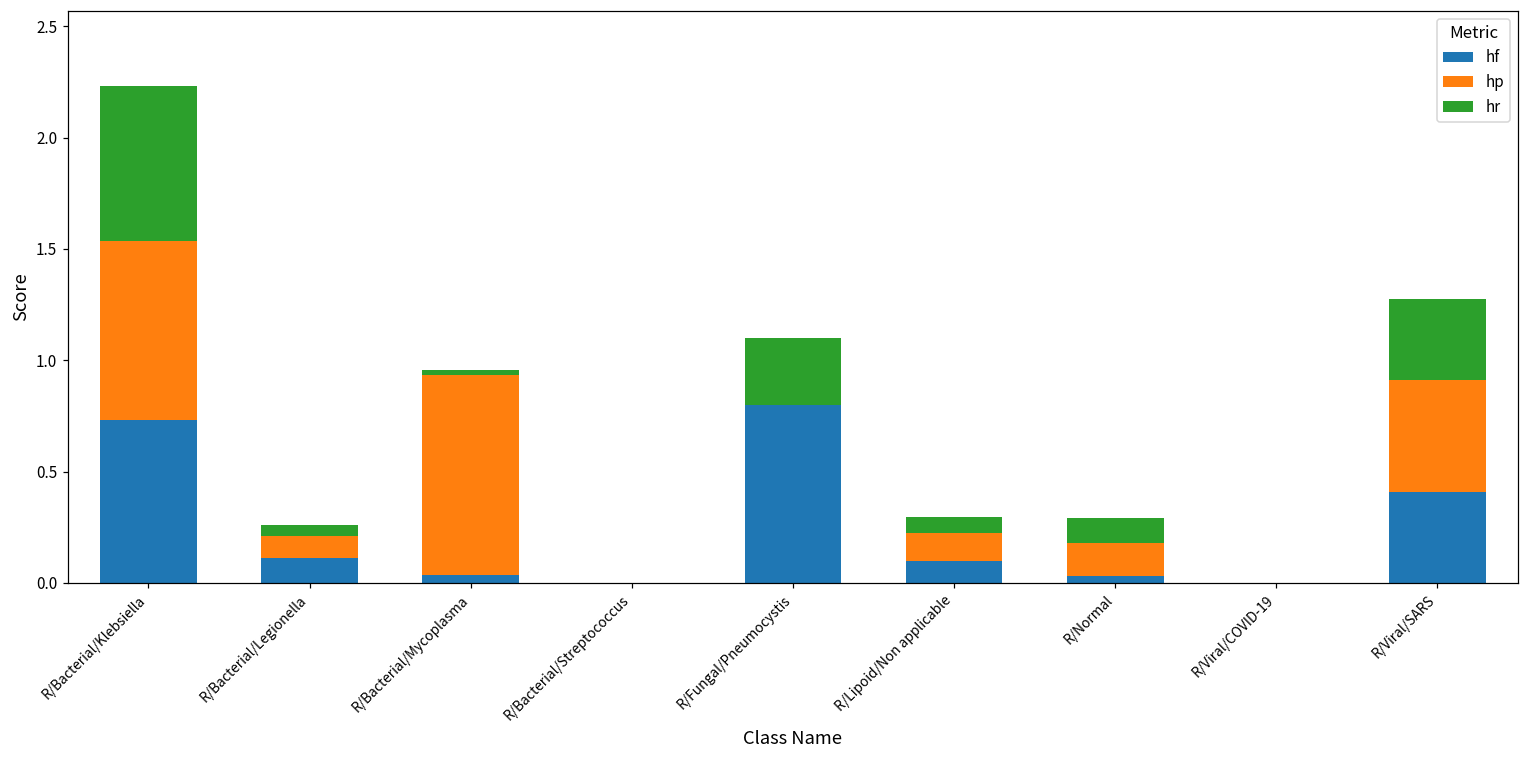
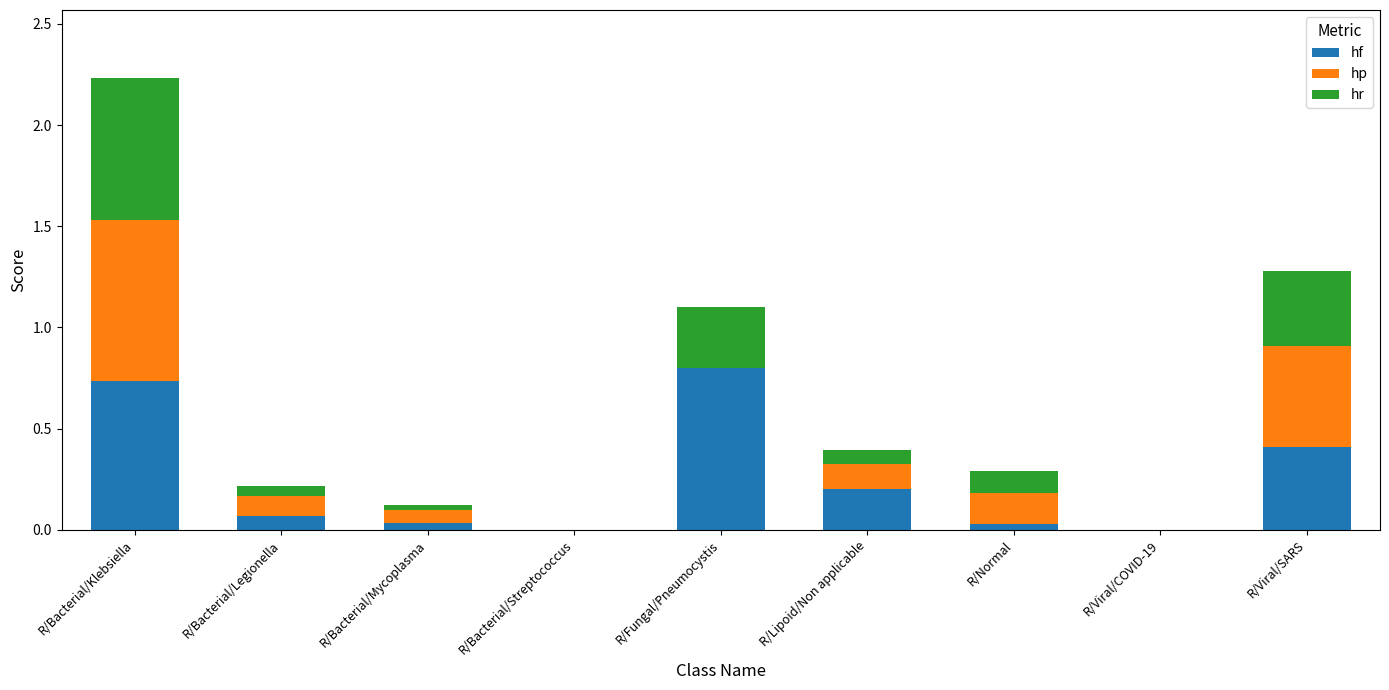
hf, R/Bacterial/Legionella: 0.11 -> 0.07
hp, R/Bacterial/Mycoplasma: 0.90 -> 0.07
hf, R/Lipoid/Non applicable: 0.1 -> 0.2
